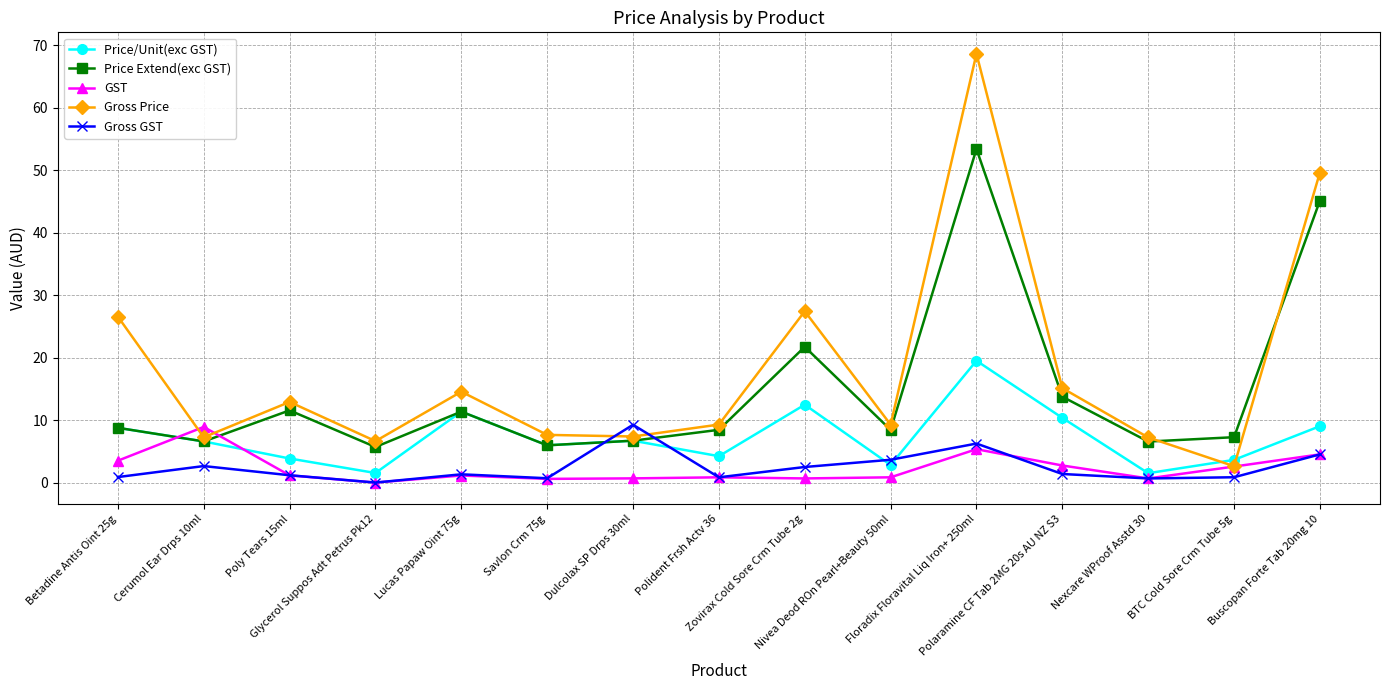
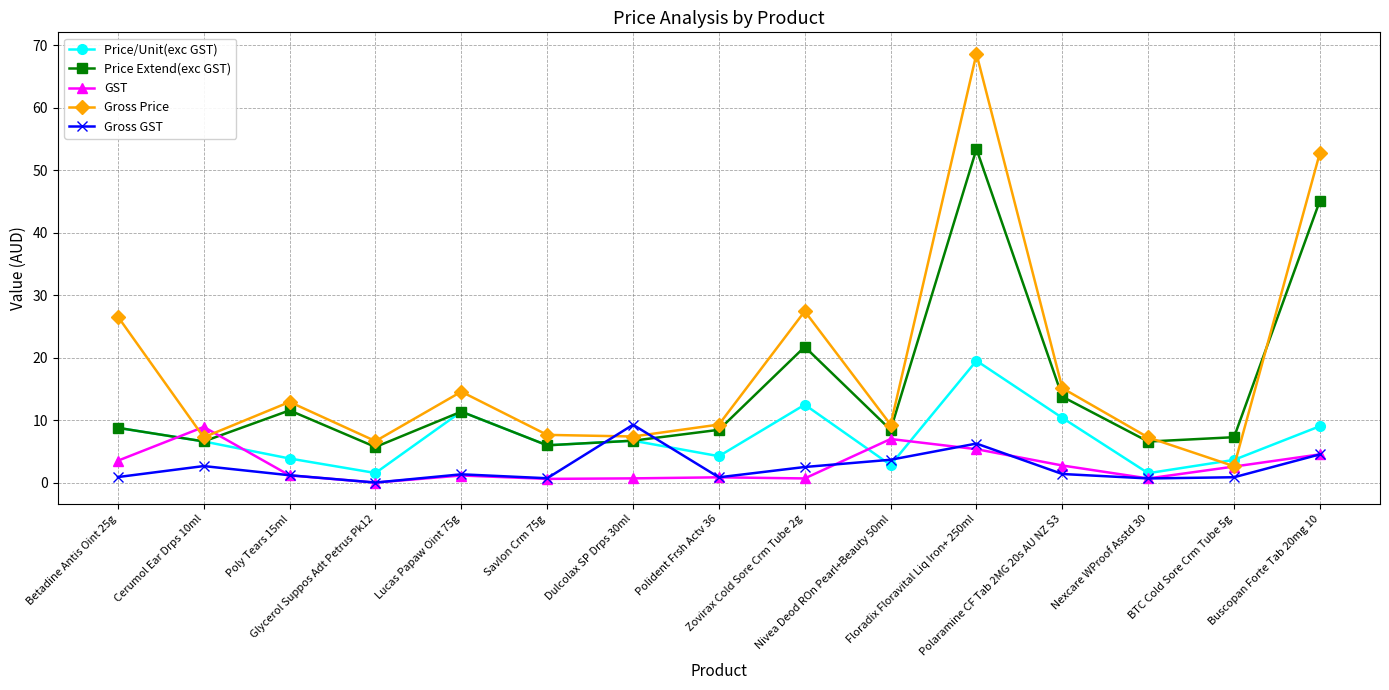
GST, Nivea Deod ROn Pearl+Beauty 50ml: 1 -> 7
Gross Price, Buscopan Forte Tab 20mg 10: 50 -> 53
